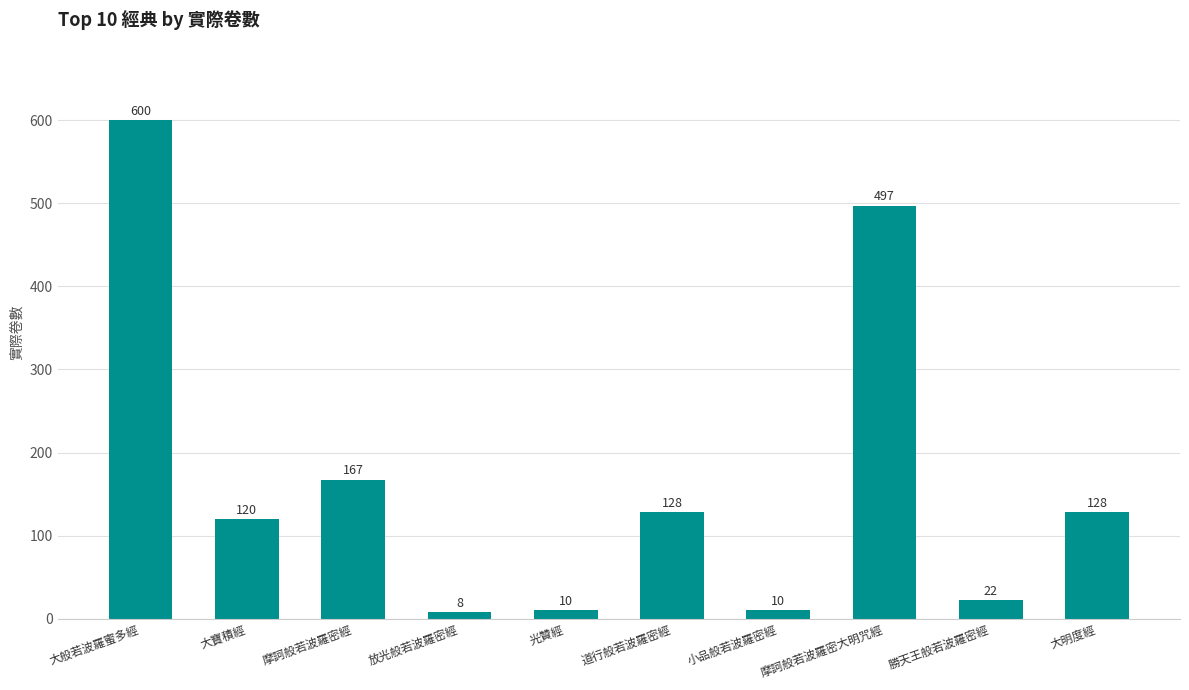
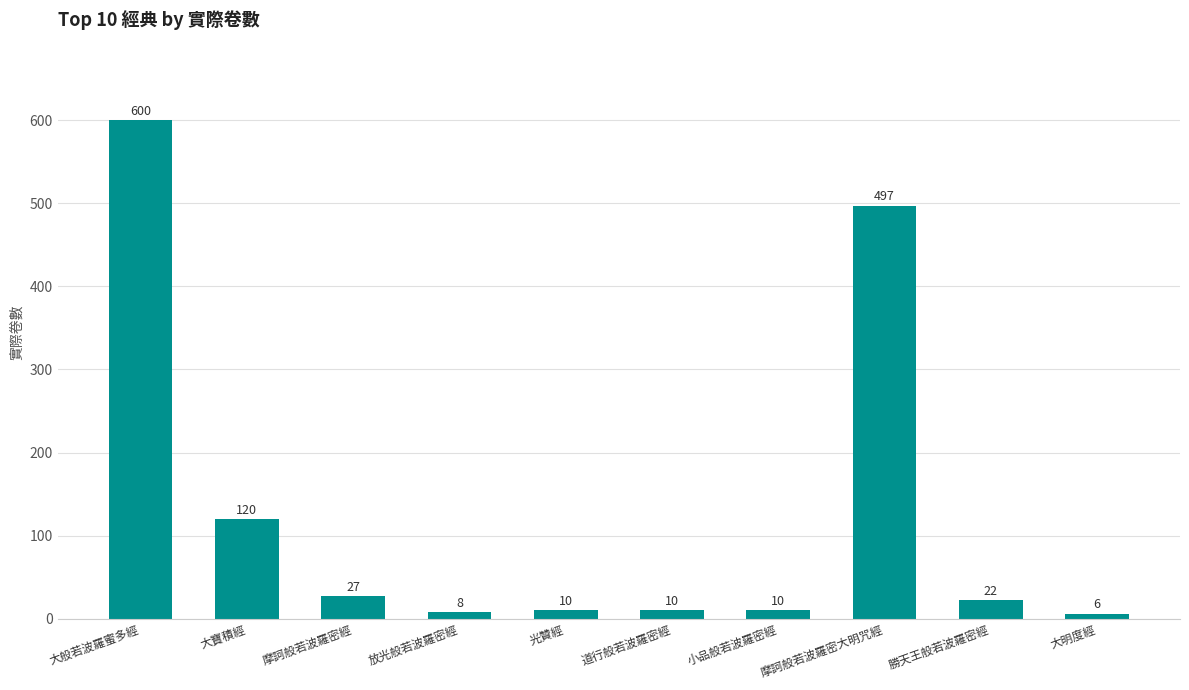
摩訶般若波羅密經: 167 -> 27
道行般若波羅密經: 128 -> 10
大明度經: 128 -> 6
